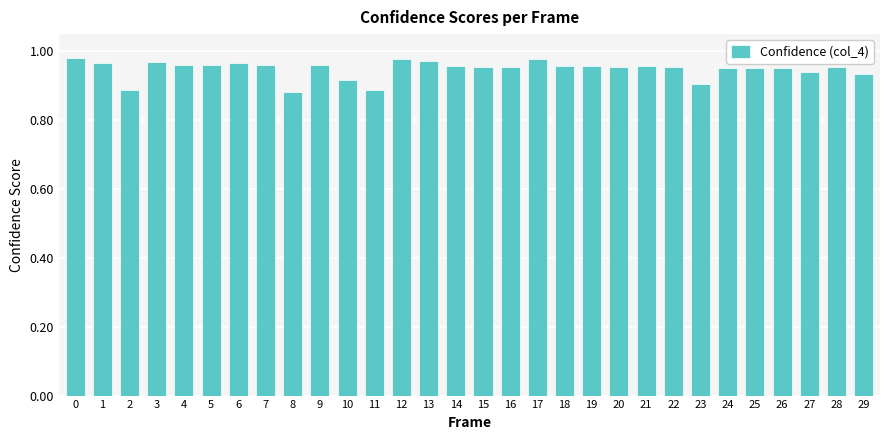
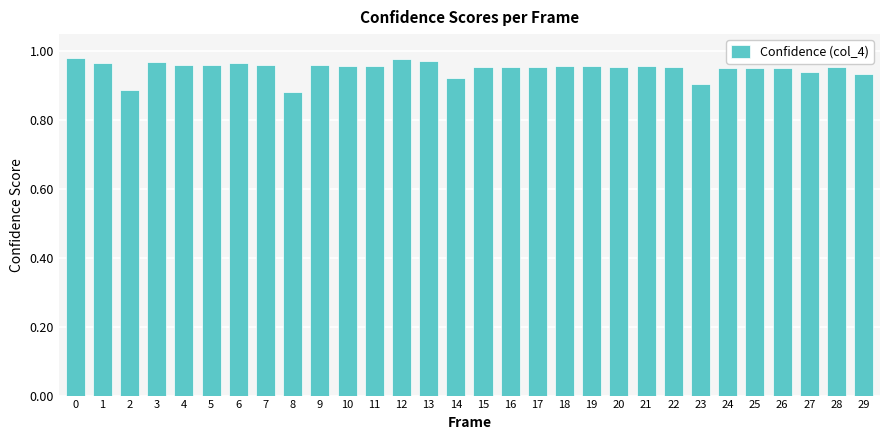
10: 0.92 -> 0.96
11: 0.89 -> 0.96
14: 0.96 -> 0.92
17: 0.98 -> 0.95
